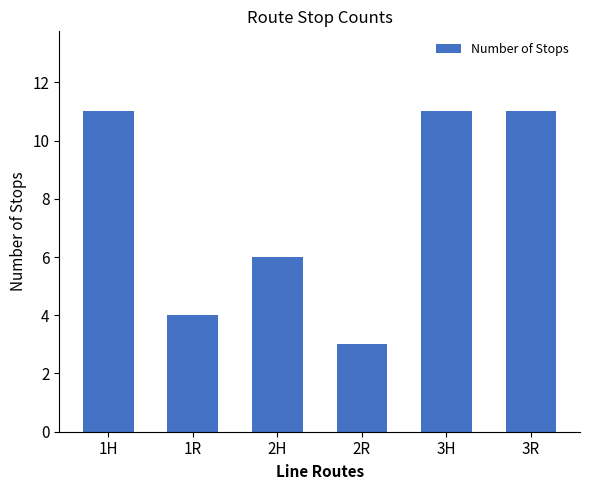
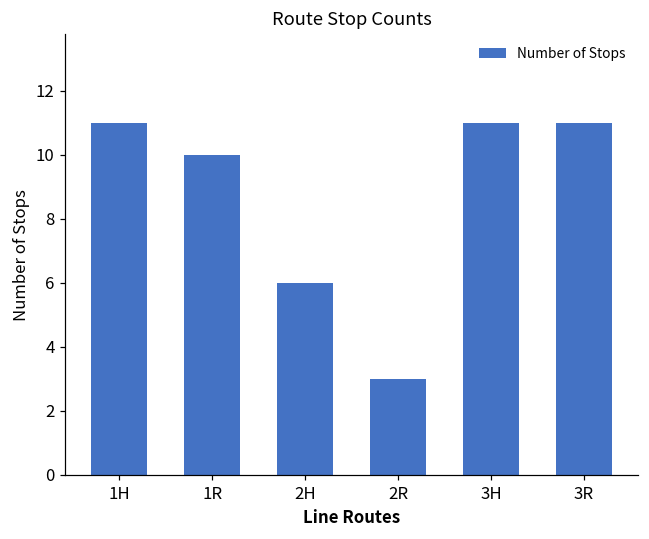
1R: 4 -> 10
